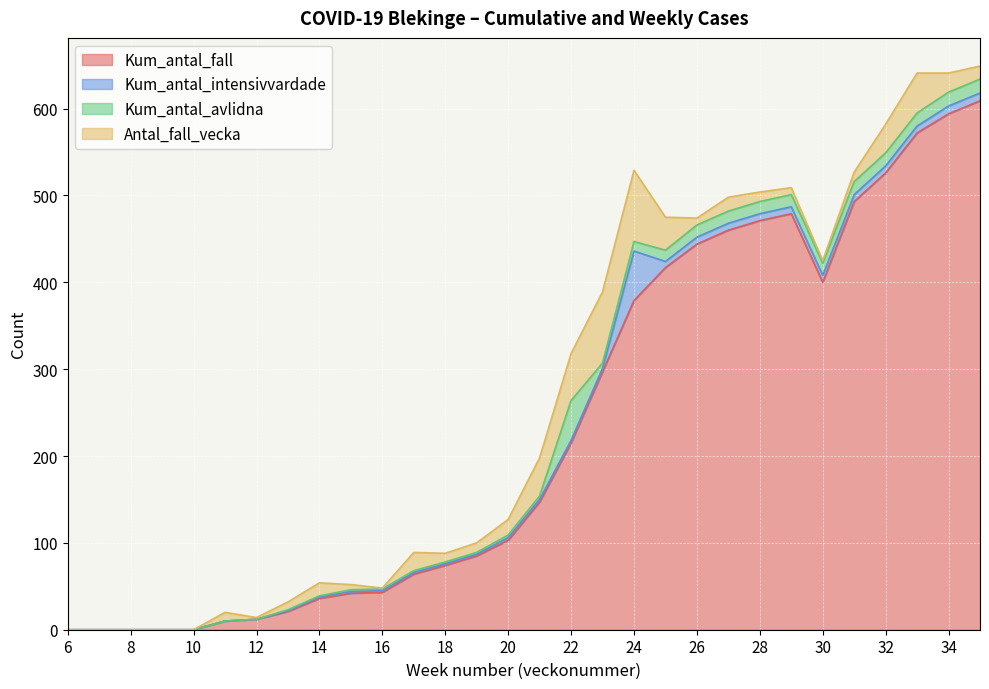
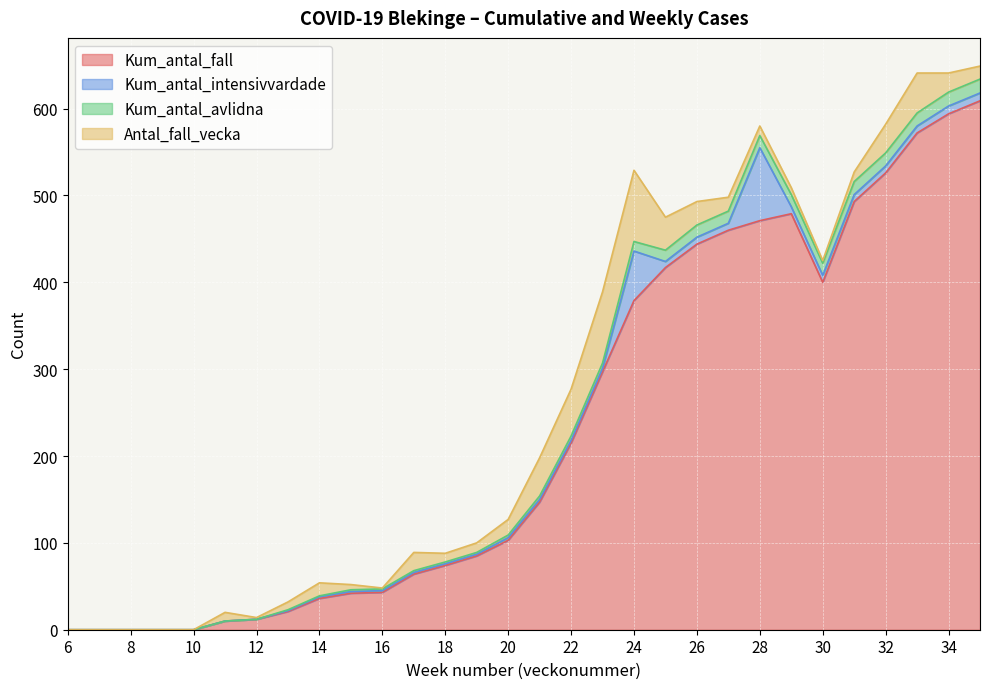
Kum_antal_avlidna, 22: 50 -> 10
Antal_fall_vecka, 26: 10 -> 30
Kum_antal_intensivvardade, 28: 10 -> 80
